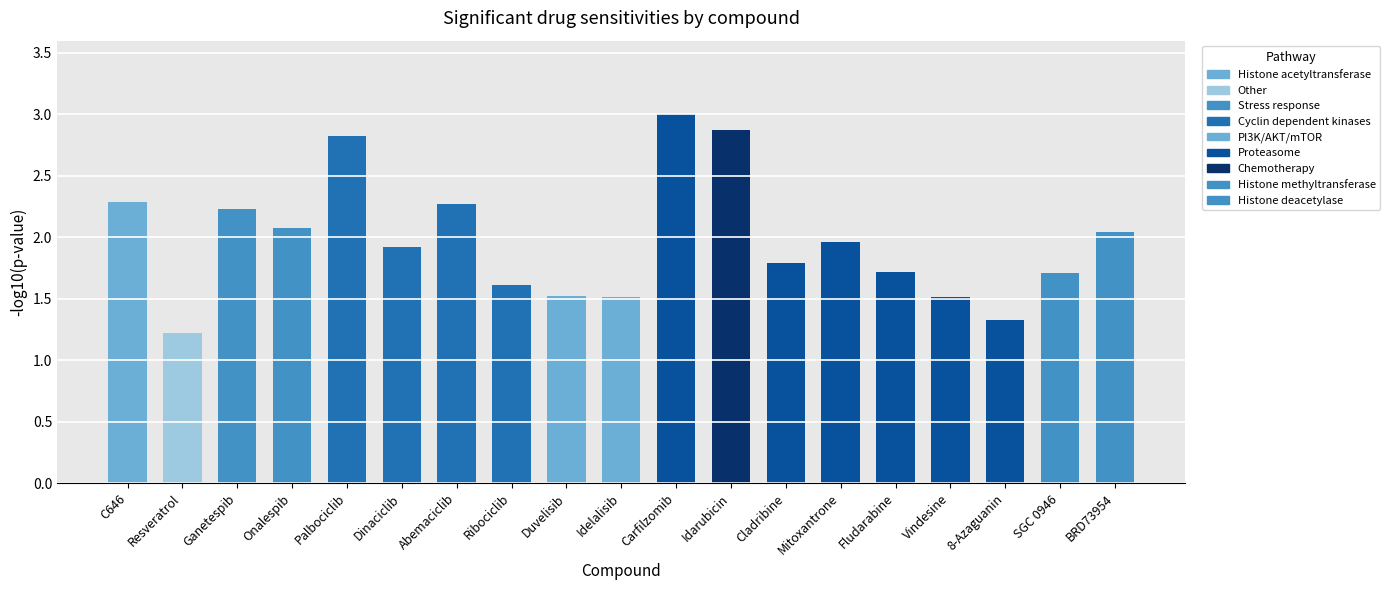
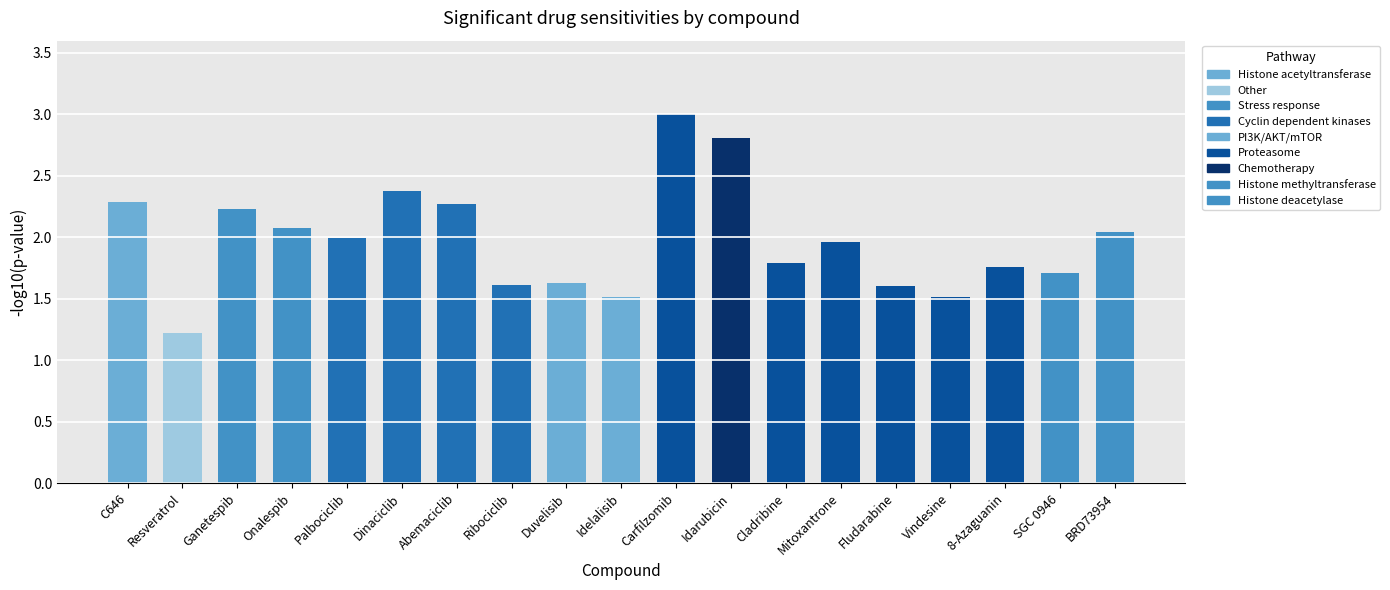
Palbociclib: 2.83 -> 1.99
Dinaciclib: 1.92 -> 2.38
Duvelisib: 1.52 -> 1.63
Idarubicin: 2.88 -> 2.81
Fludarabine: 1.72 -> 1.61
8-Azaguanin: 1.33 -> 1.76
